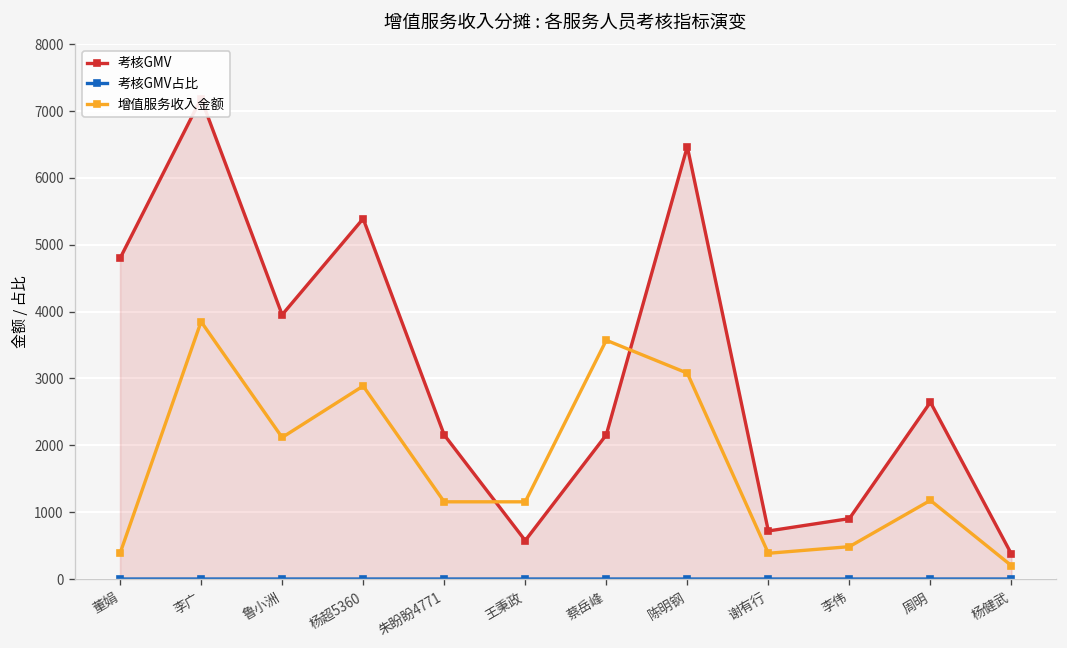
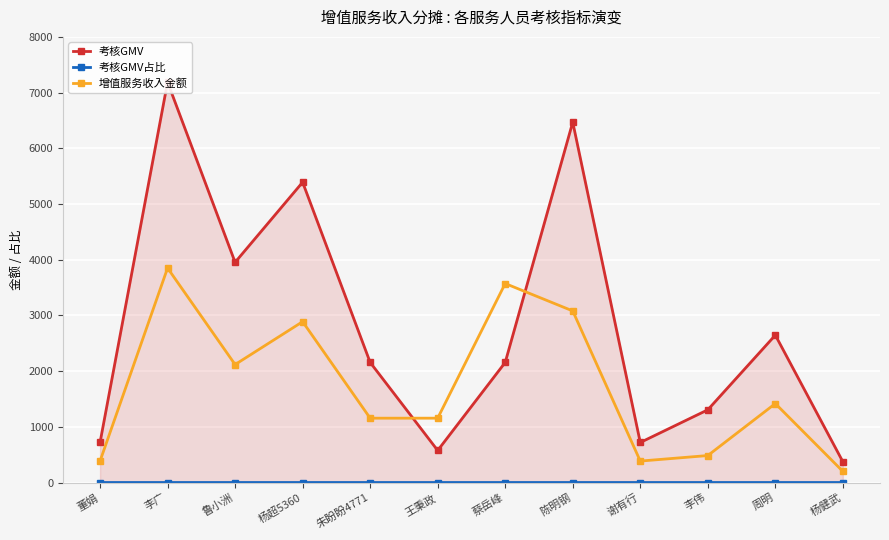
考核GMV, 董娟: 4800 -> 700
考核GMV, 李伟: 900 -> 1300
增值服务收入金额, 周明: 1200 -> 1400
